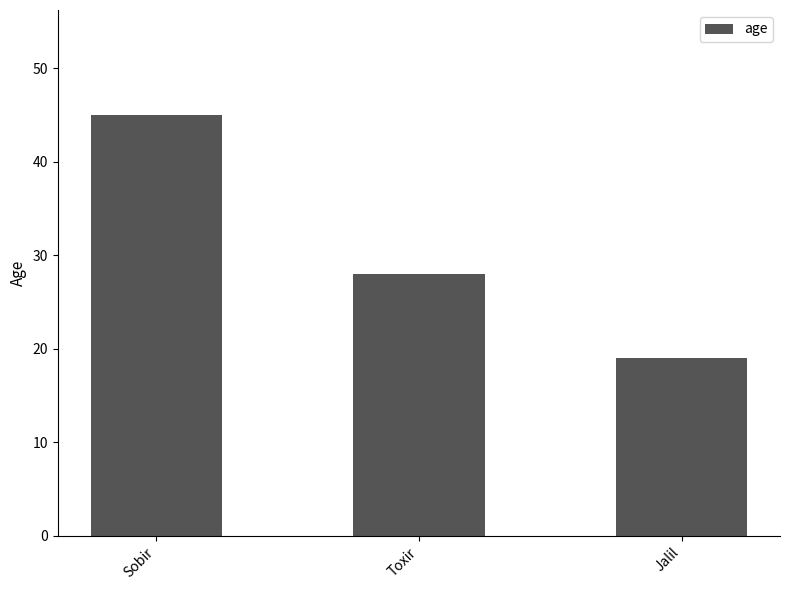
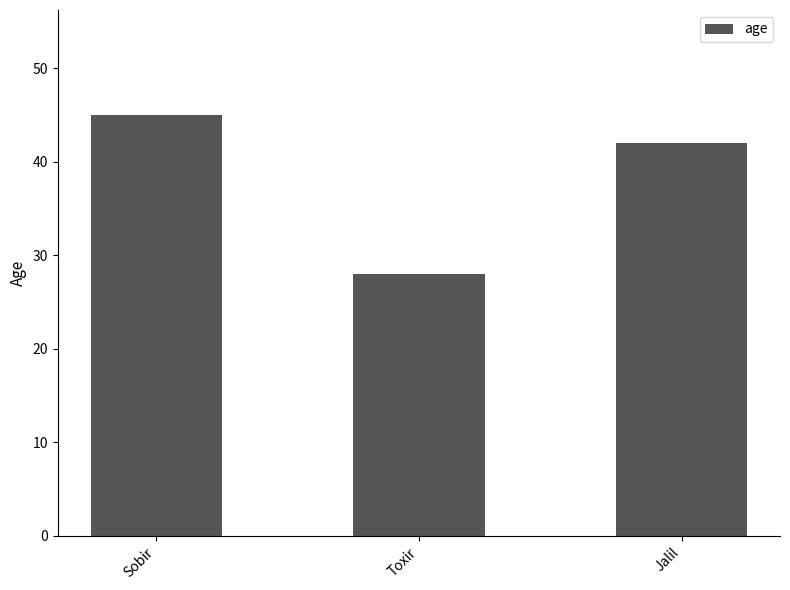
Jalil: 19 -> 42
